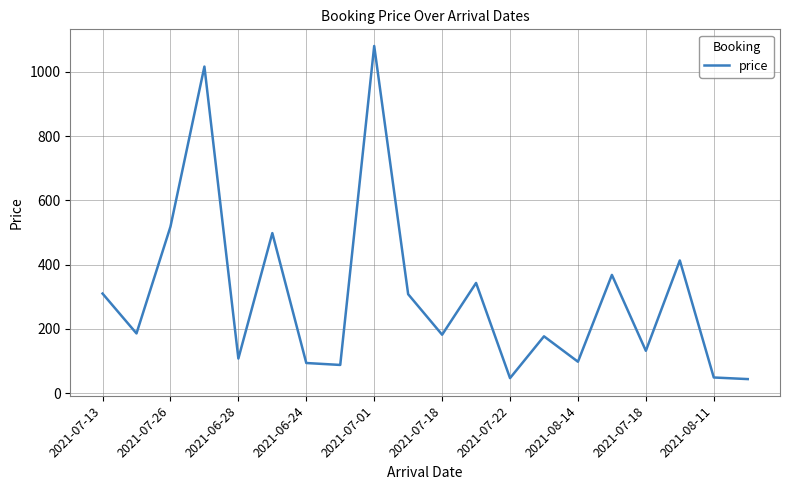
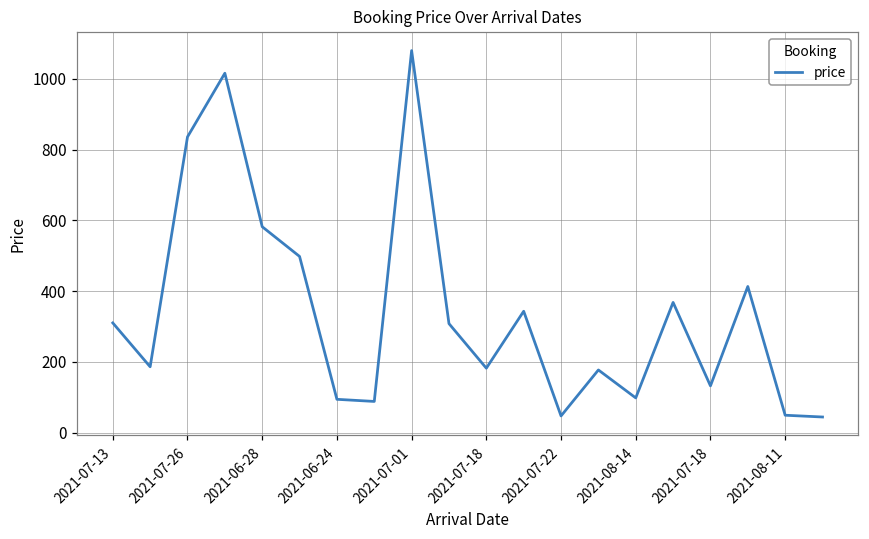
2021-07-26: 520 -> 840
2021-06-28: 110 -> 580
